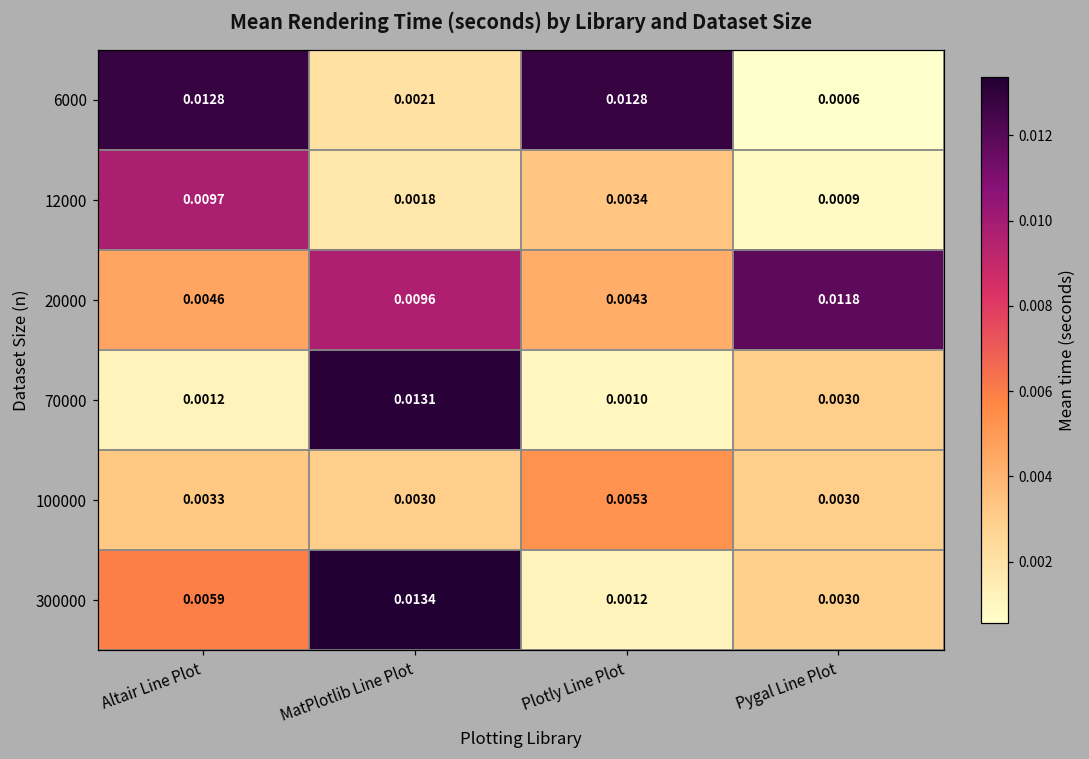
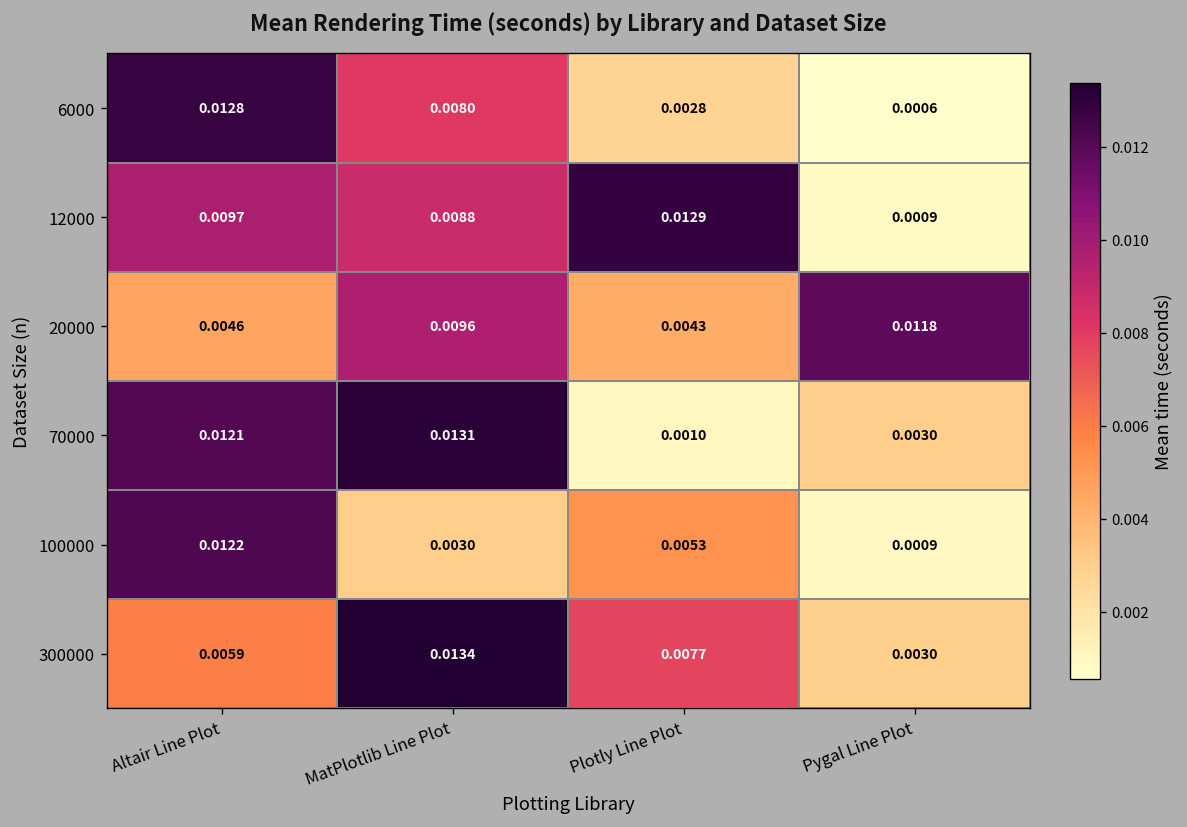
6000, MatPlotlib Line Plot: 0.0021 -> 0.0080
6000, Plotly Line Plot: 0.0128 -> 0.0028
12000, MatPlotlib Line Plot: 0.0018 -> 0.0088
12000, Plotly Line Plot: 0.0034 -> 0.0129
70000, Altair Line Plot: 0.0012 -> 0.0121
100000, Altair Line Plot: 0.0033 -> 0.0122
100000, Pygal Line Plot: 0.0030 -> 0.0009
300000, Plotly Line Plot: 0.0012 -> 0.0077
